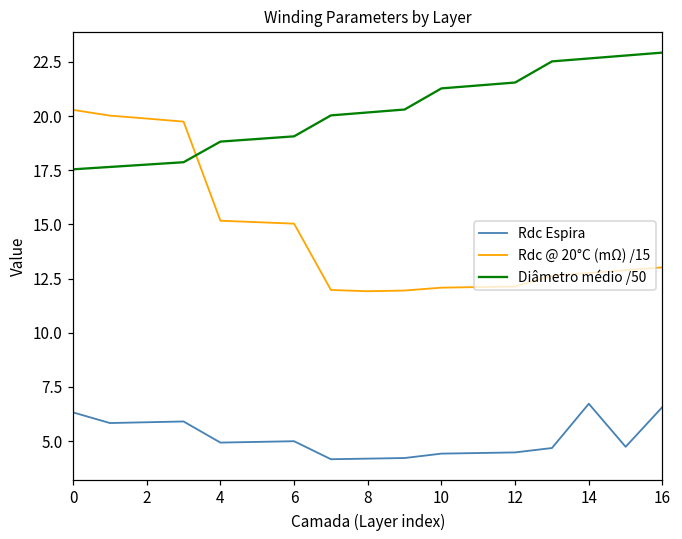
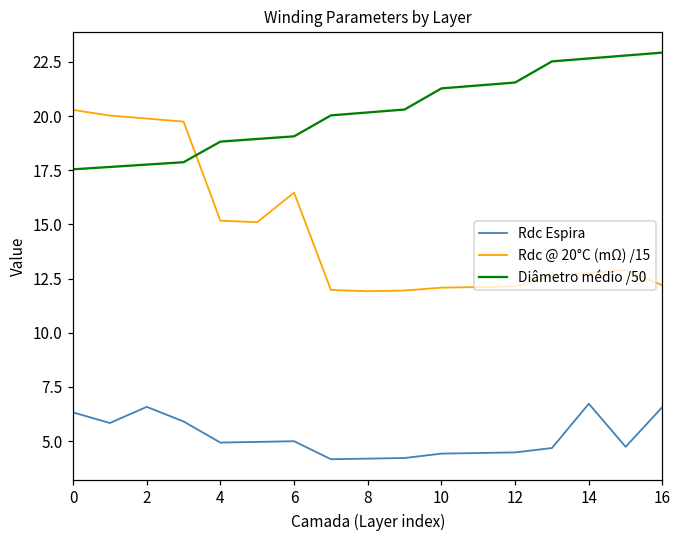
Rdc Espira, 2: 5.9 -> 6.6
Rdc @ 20°C (mΩ) /15, 6: 15.0 -> 16.5
Rdc @ 20°C (mΩ) /15, 16: 13.0 -> 12.2
